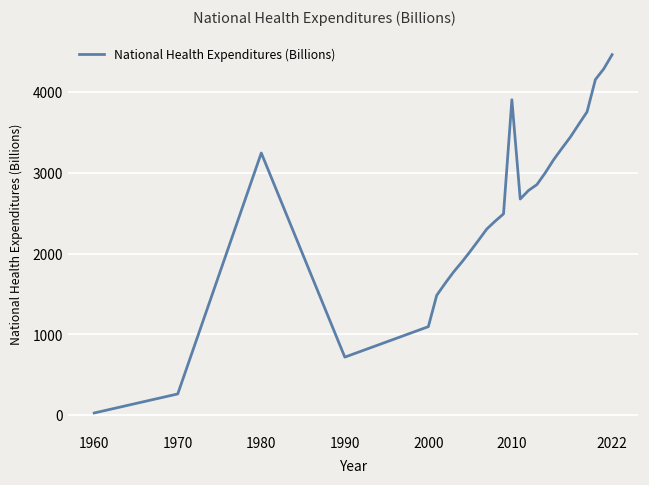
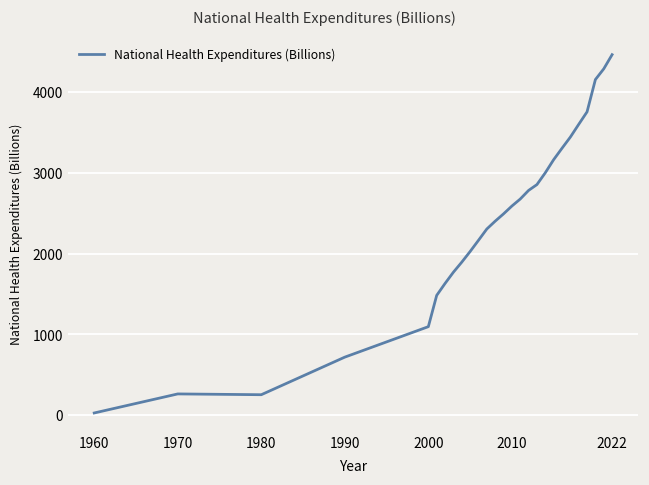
1980: 3200 -> 300
2010: 3900 -> 2600
